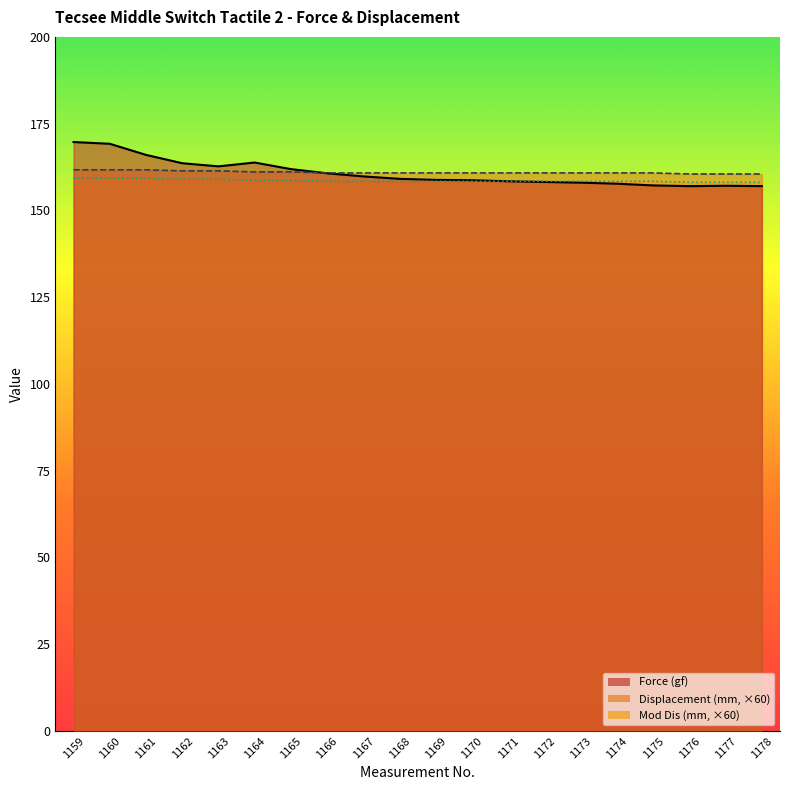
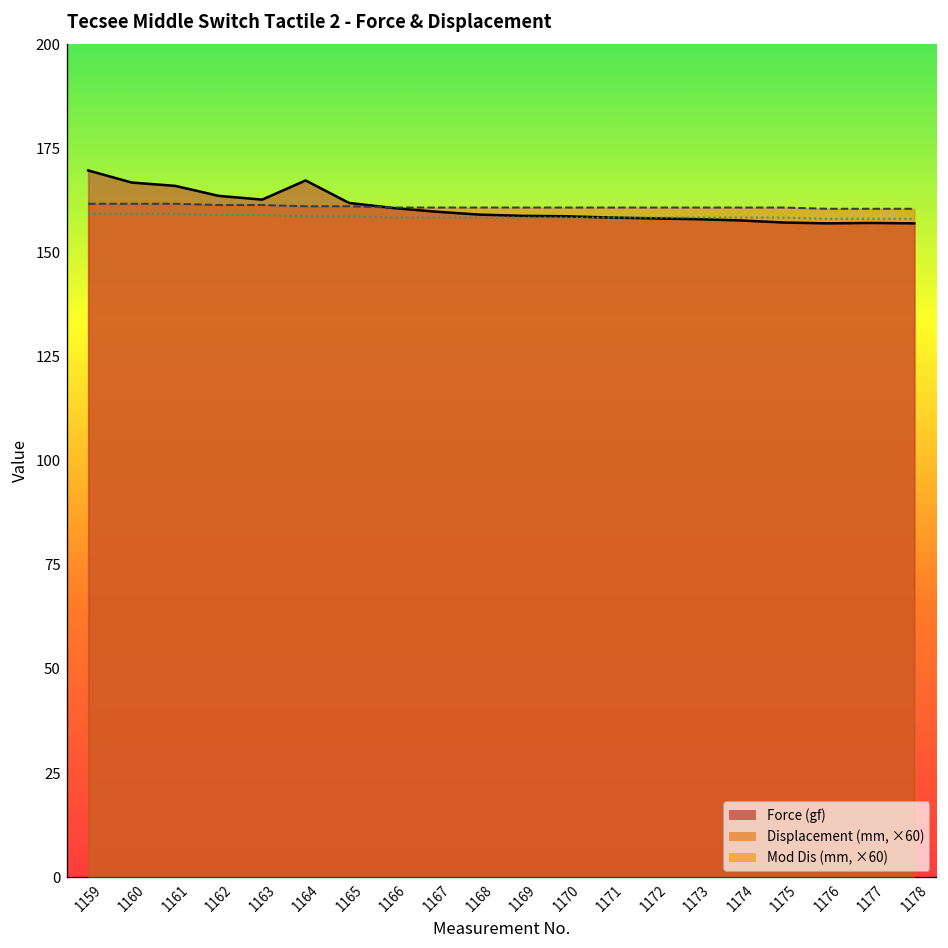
Force (gf), 1160: 169 -> 167
Force (gf), 1164: 164 -> 167
